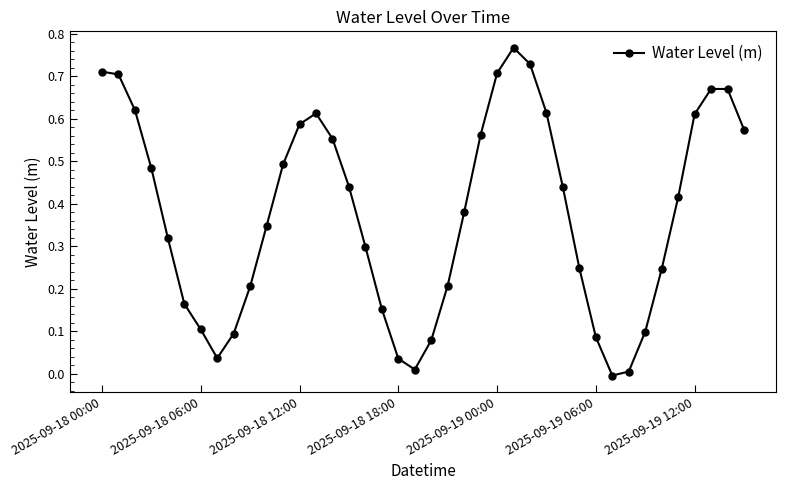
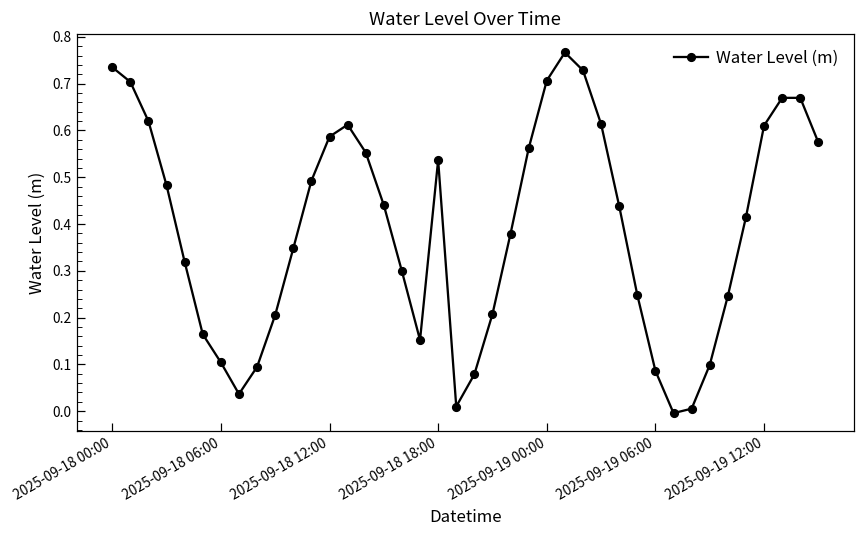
2025-09-18 00:00: 0.71 -> 0.74
2025-09-18 18:00: 0.04 -> 0.54
